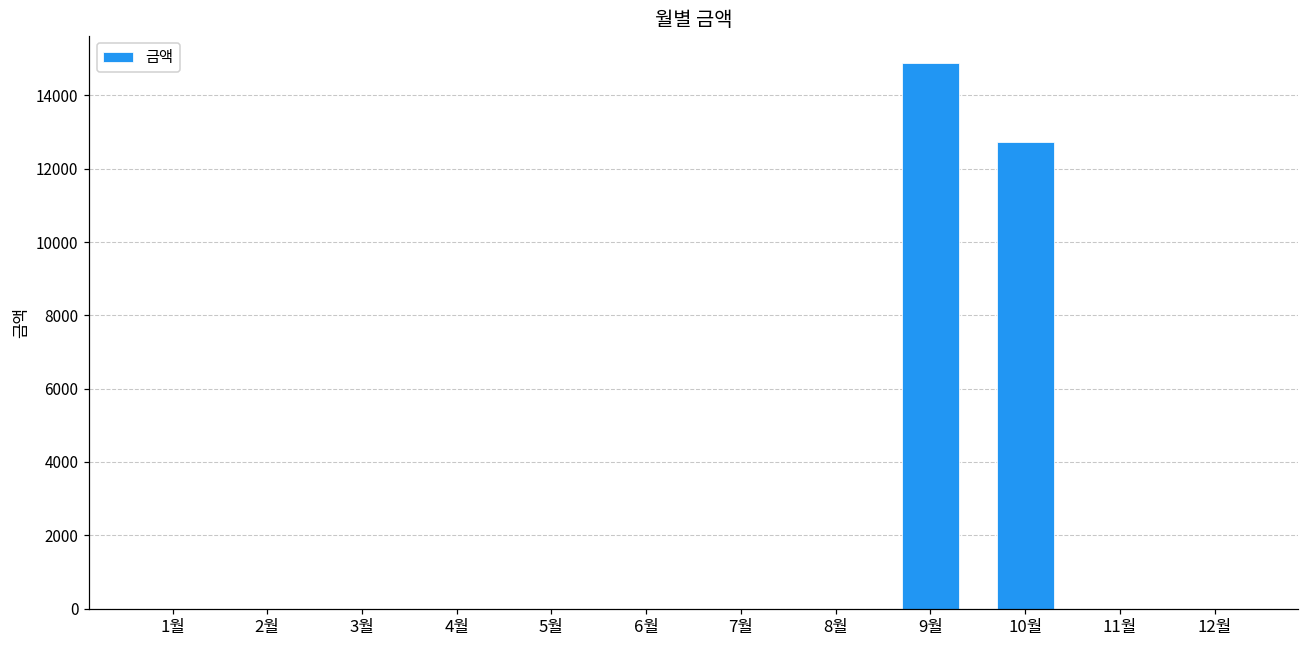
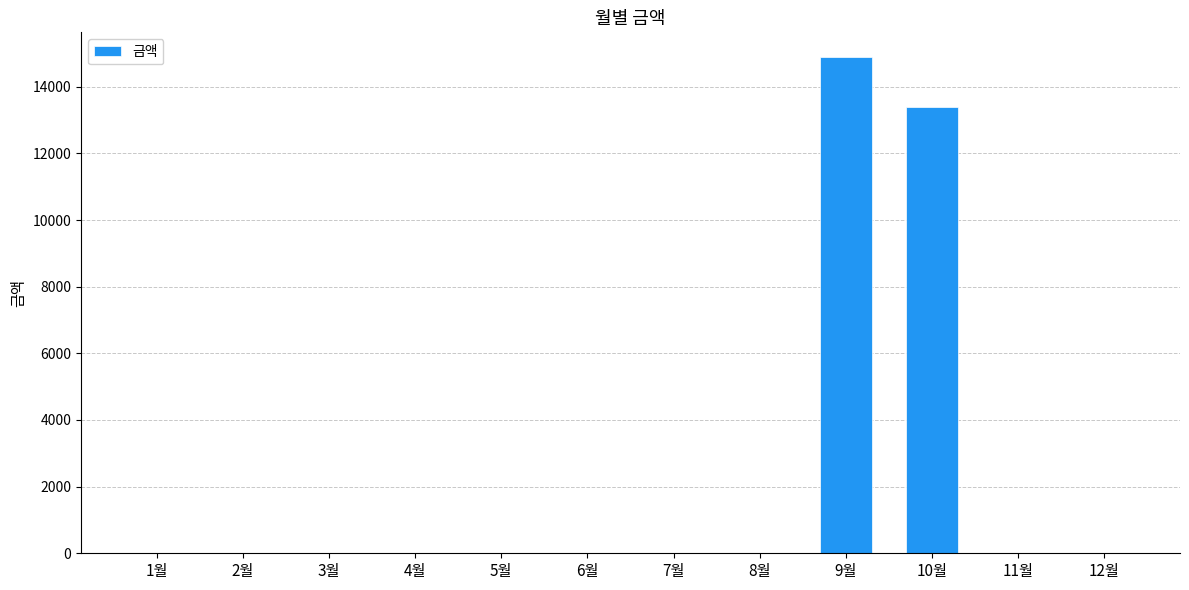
10월: 12700 -> 13400
